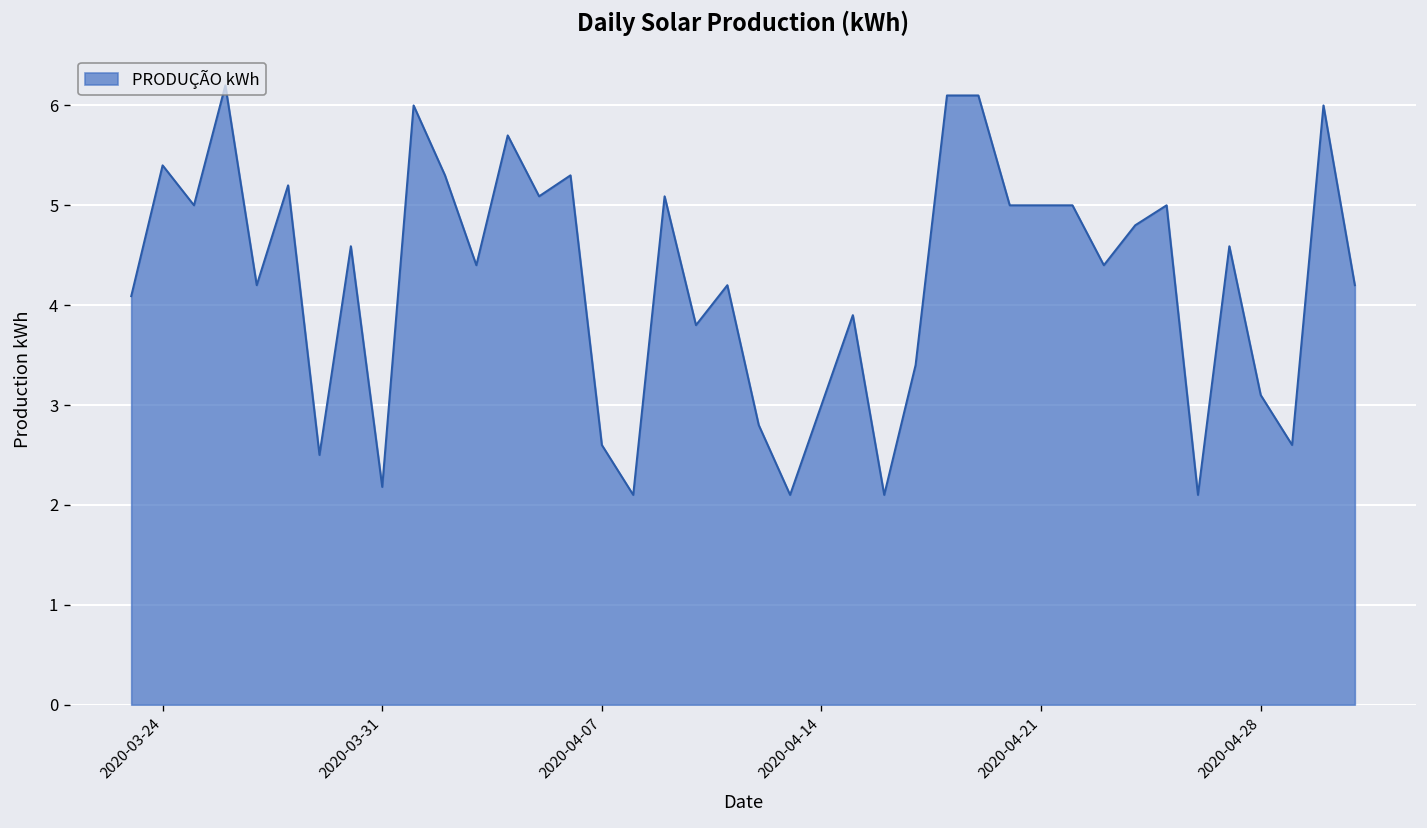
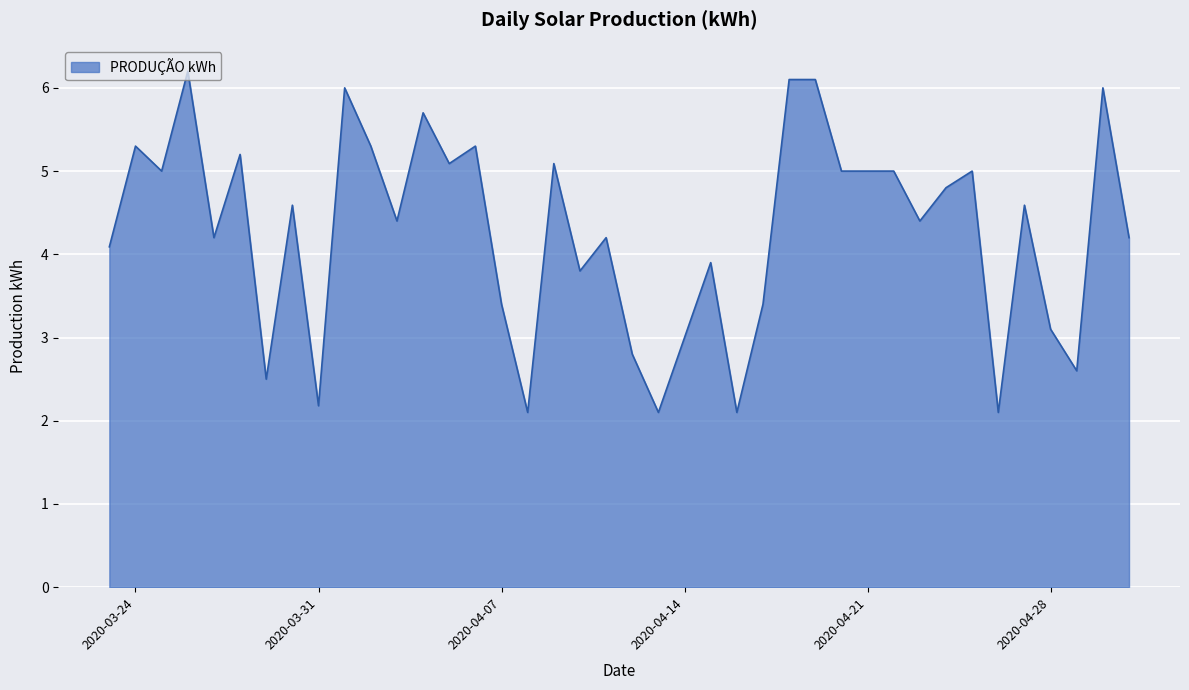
2020-03-24: 5.4 -> 5.3
2020-04-07: 2.6 -> 3.4
